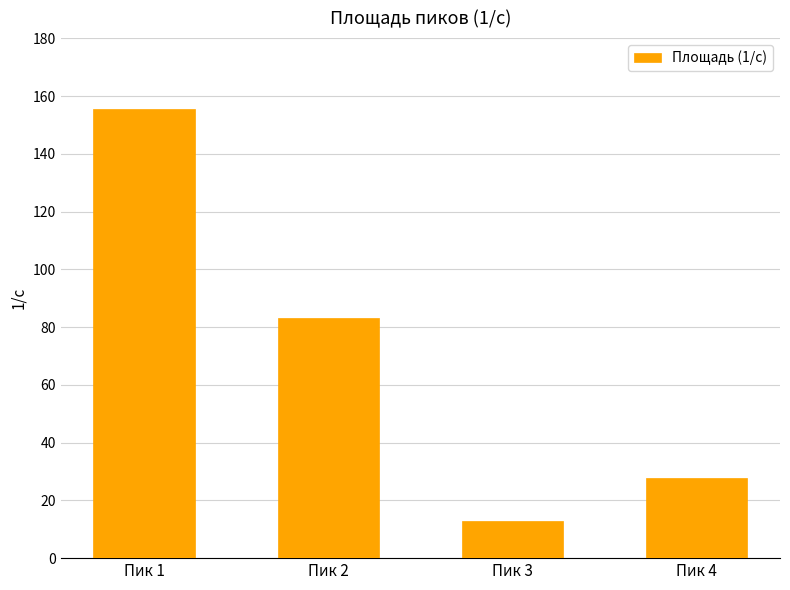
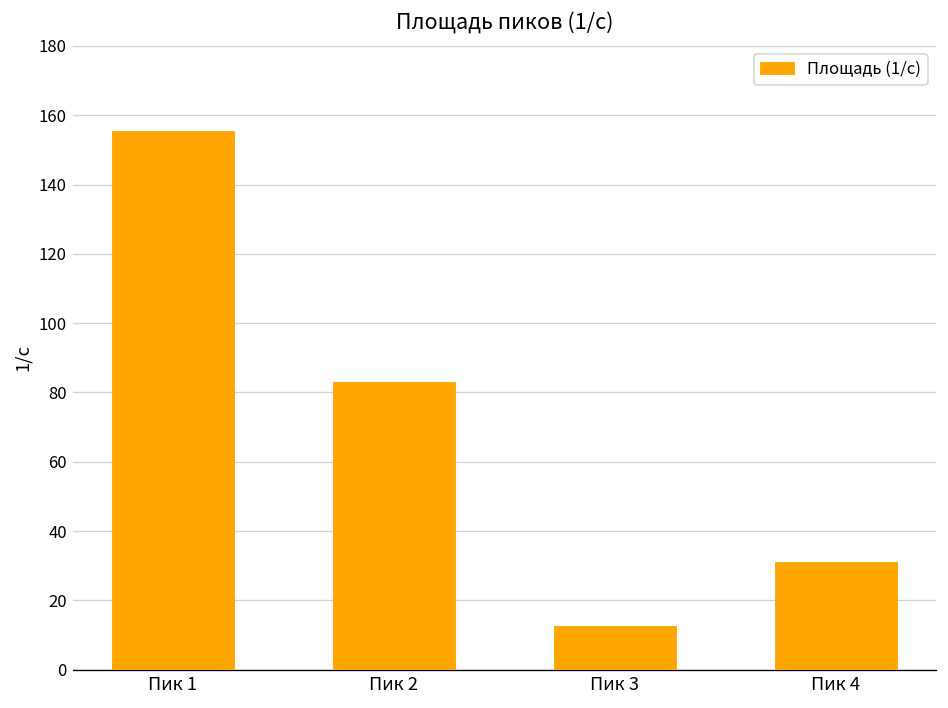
Пик 4: 28 -> 31
